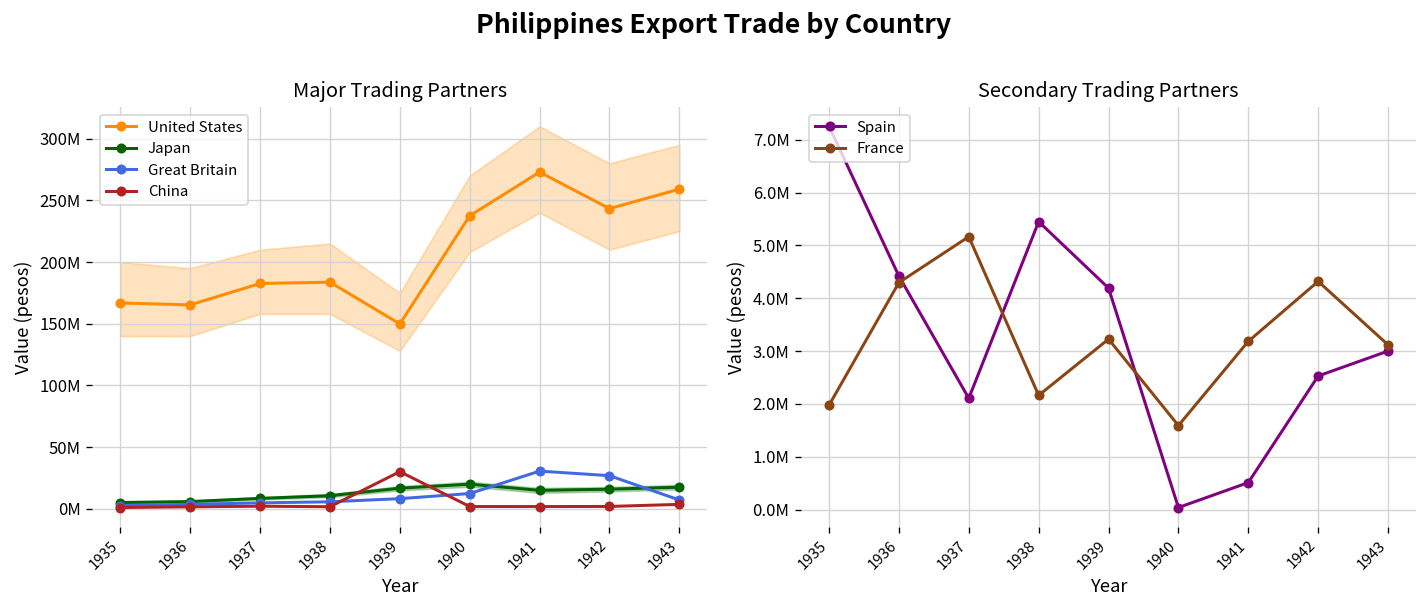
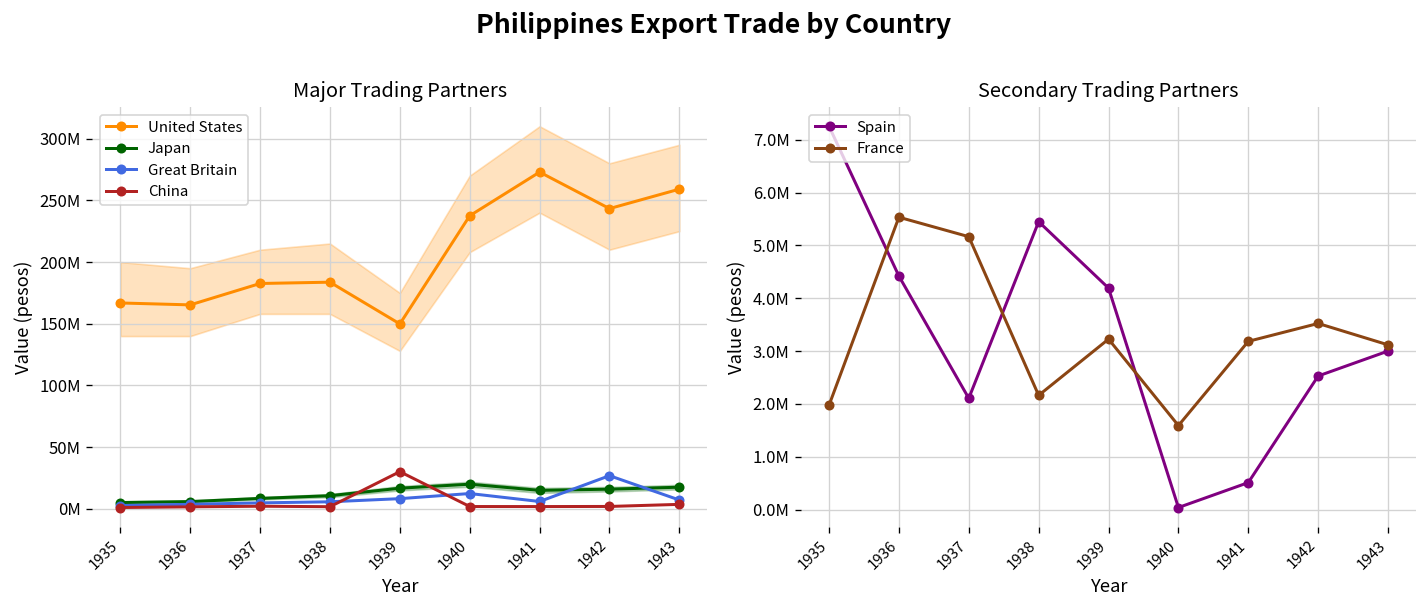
Major Trading Partners, Great Britain, 1941: 31000000 -> 6000000
Secondary Trading Partners, France, 1936: 4300000 -> 5500000
Secondary Trading Partners, France, 1942: 4300000 -> 3500000
